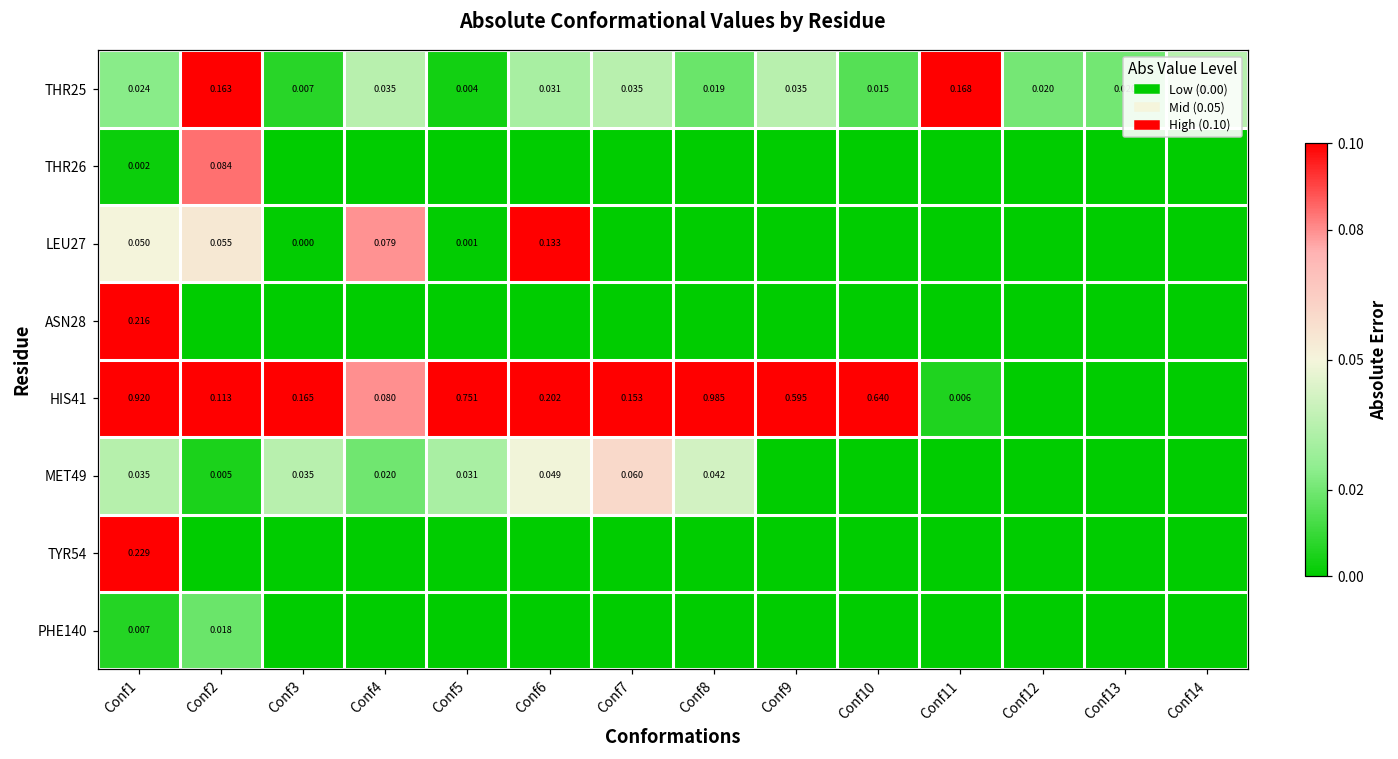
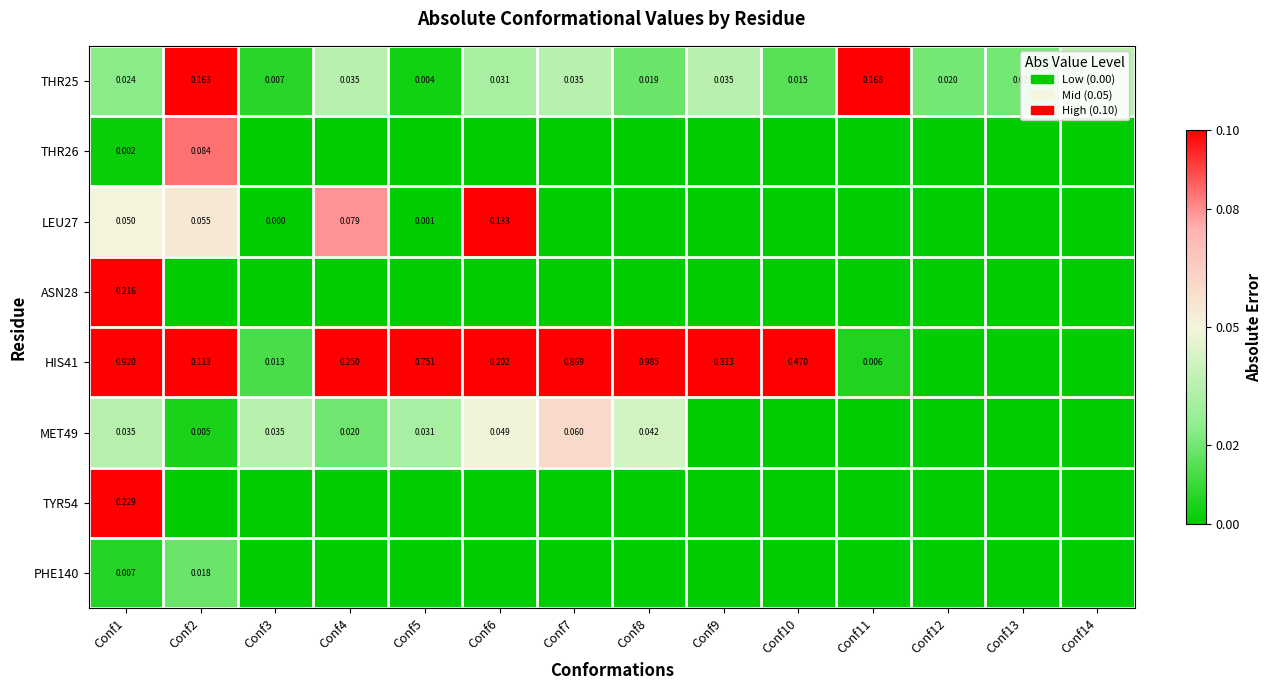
HIS41, Conf3: 0.165 -> 0.013
HIS41, Conf4: 0.080 -> 0.250
HIS41, Conf7: 0.153 -> 0.869
HIS41, Conf9: 0.595 -> 0.313
HIS41, Conf10: 0.640 -> 0.470
